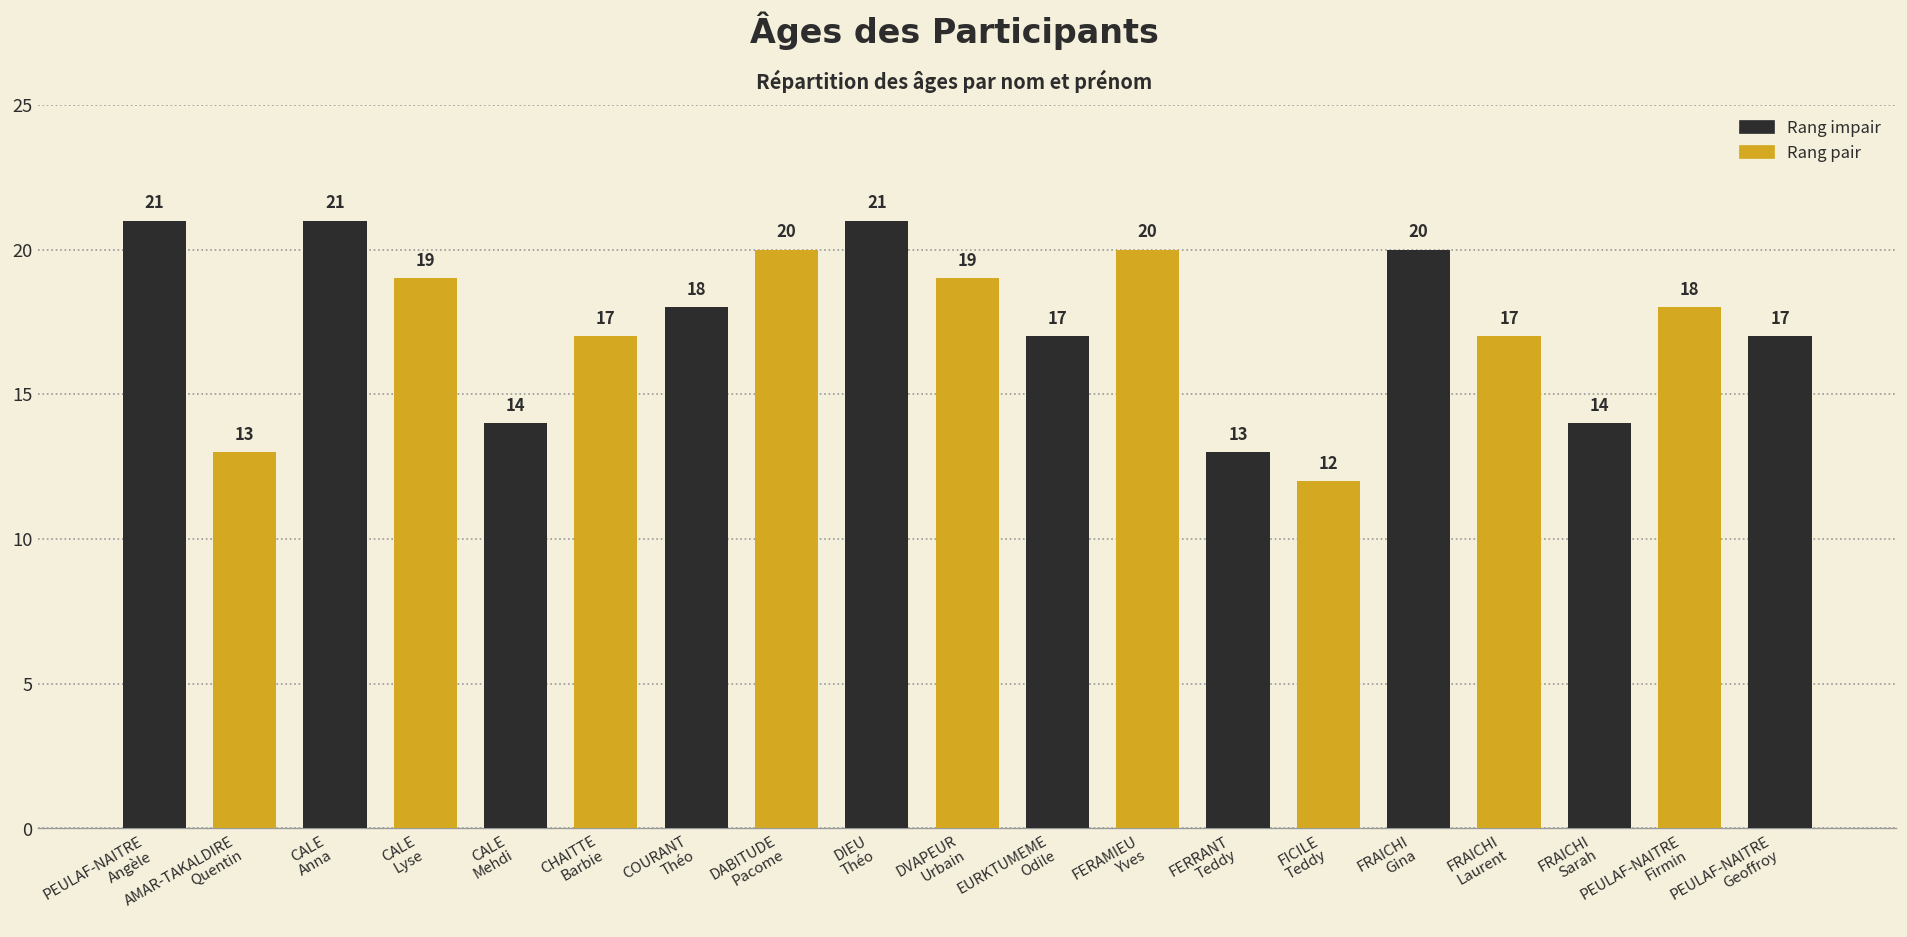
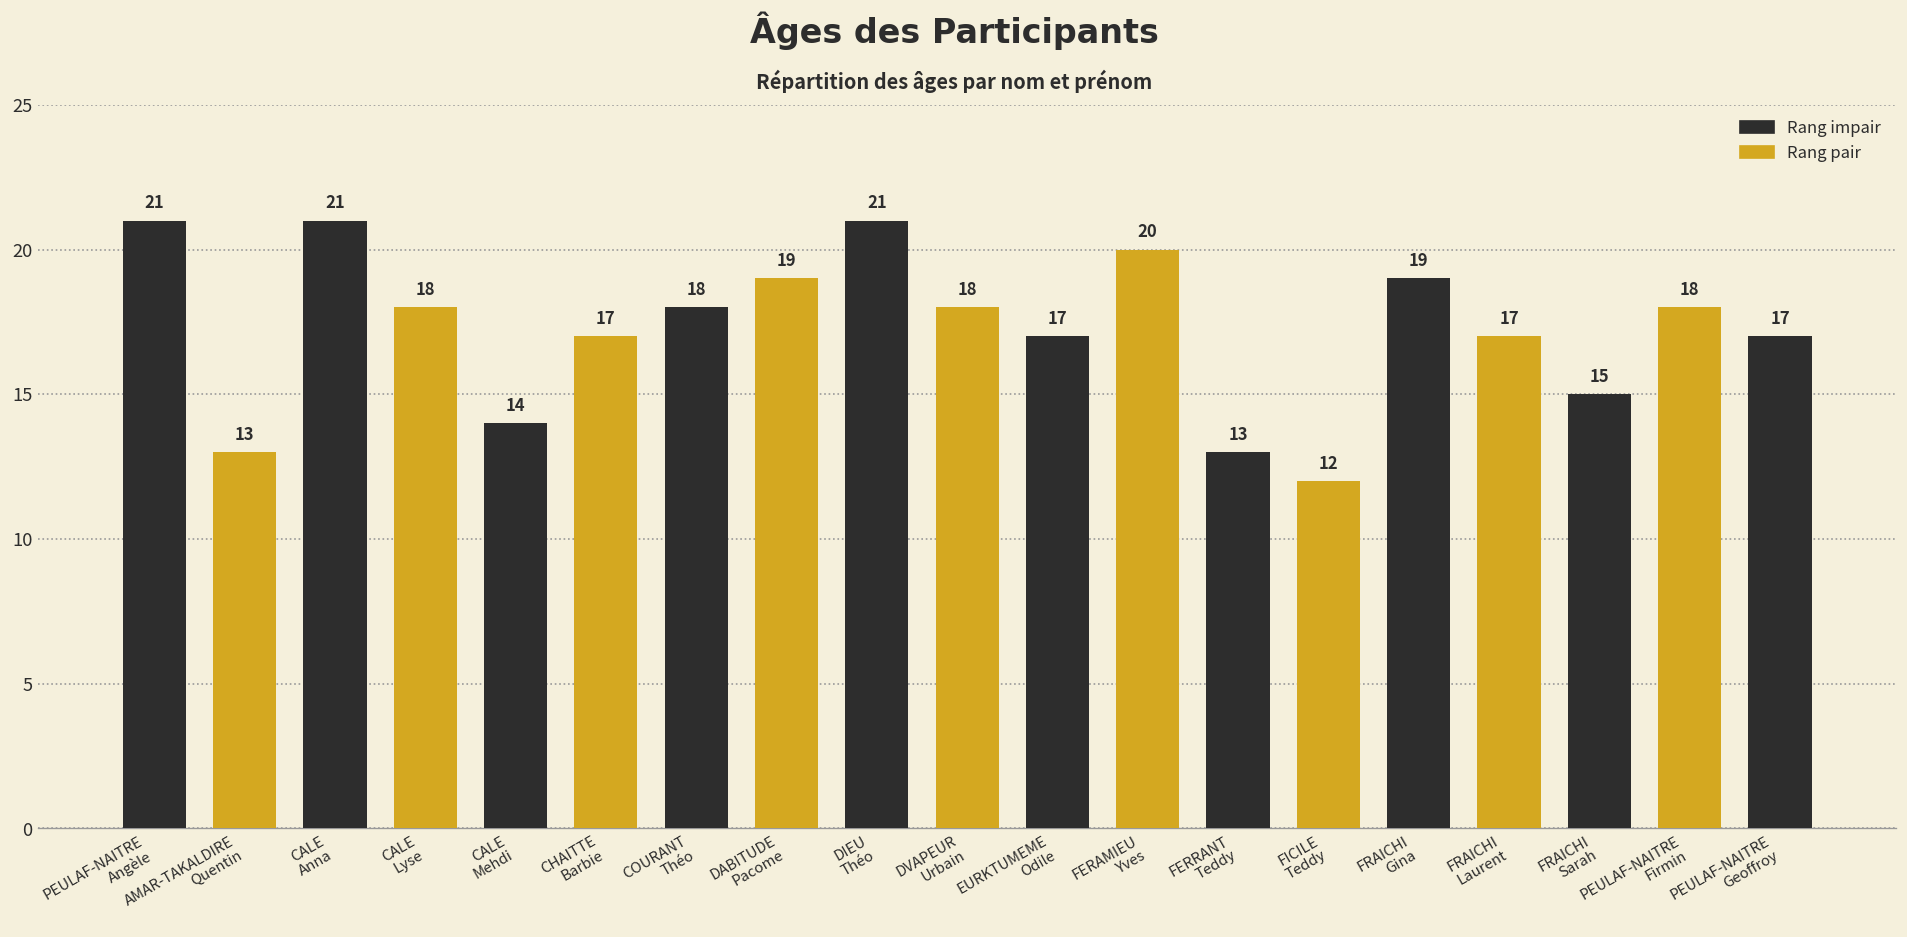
CALE Lyse: 19 -> 18
DABITUDE Pacome: 20 -> 19
DVAPEUR Urbain: 19 -> 18
FRAICHI Gina: 20 -> 19
FRAICHI Sarah: 14 -> 15
